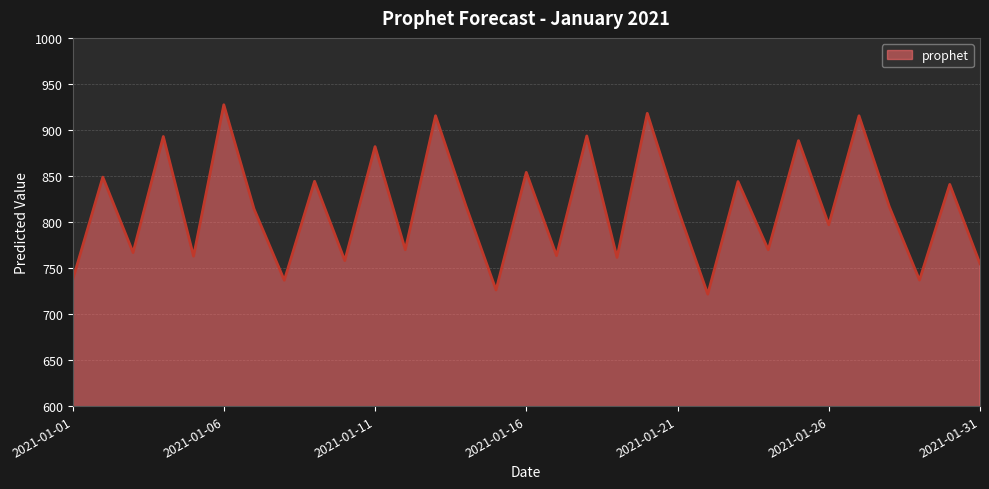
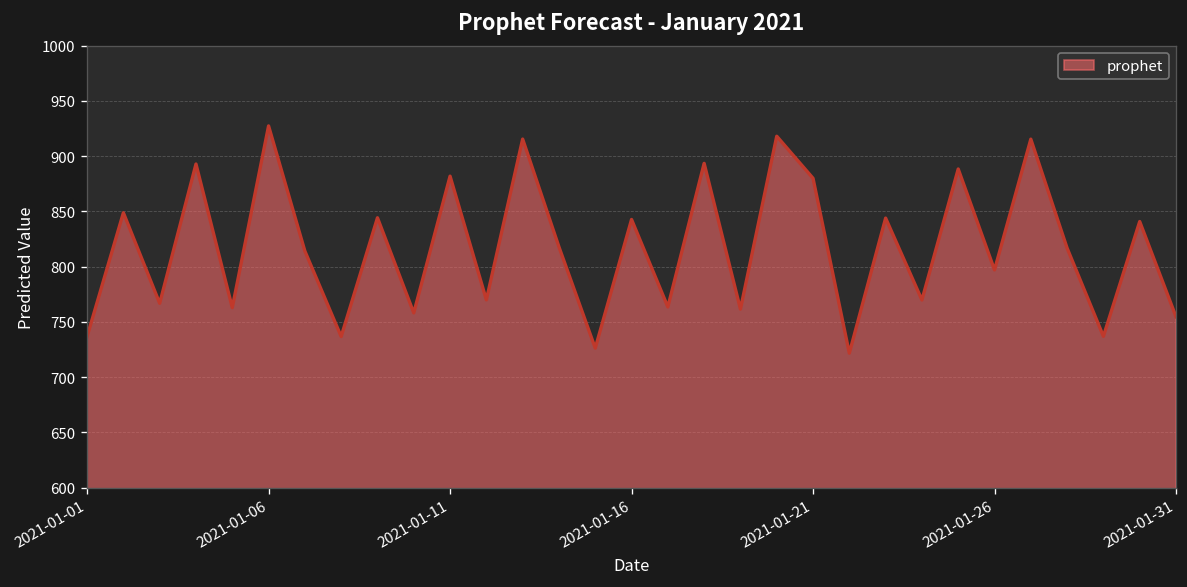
2021-01-16: 850 -> 840
2021-01-21: 810 -> 880
